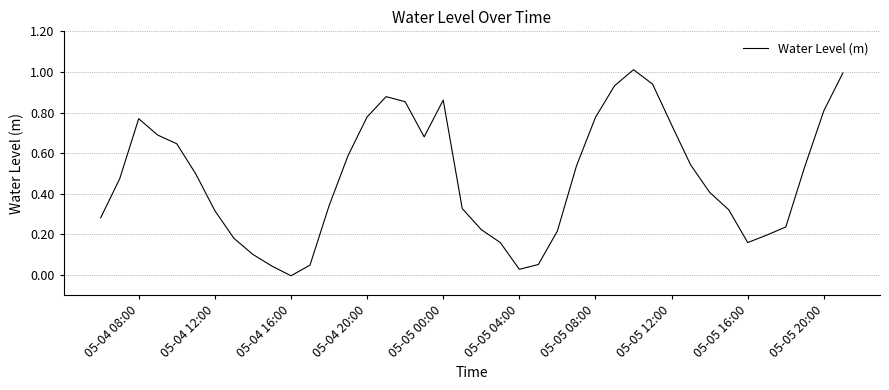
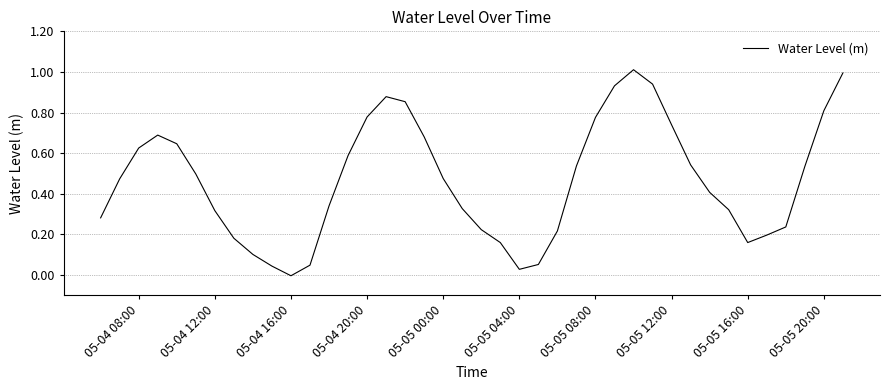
05-04 08:00: 0.77 -> 0.63
05-05 00:00: 0.86 -> 0.47
